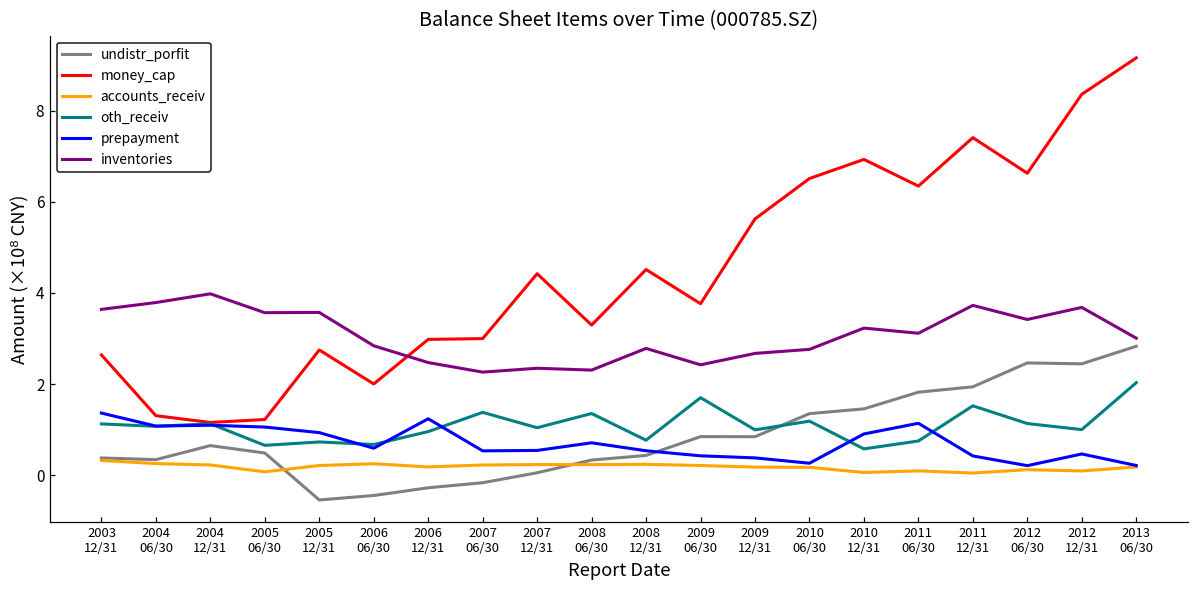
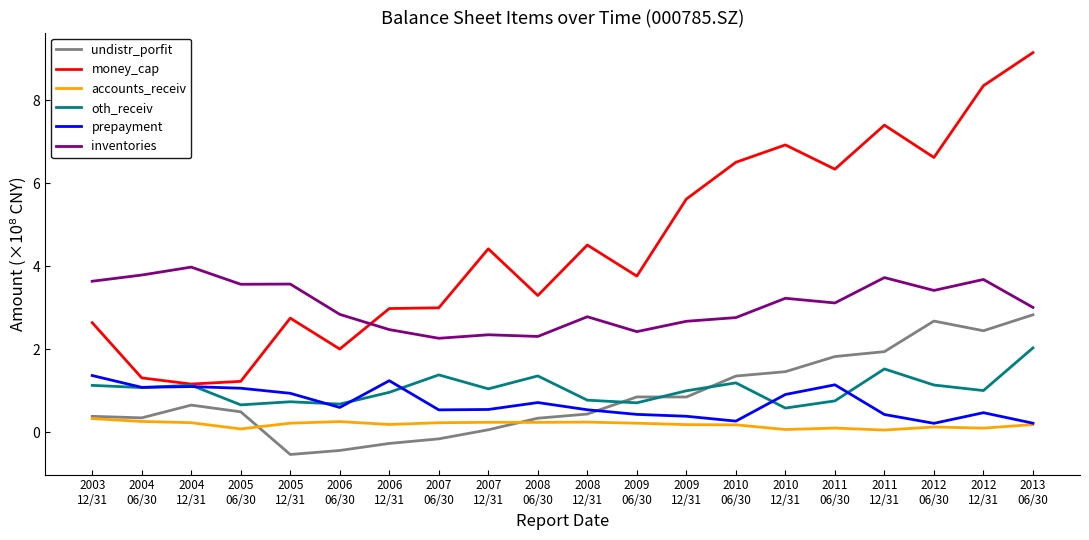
oth_receiv, 2009 06/30: 1.7 -> 0.7
undistr_porfit, 2012 06/30: 2.5 -> 2.7
